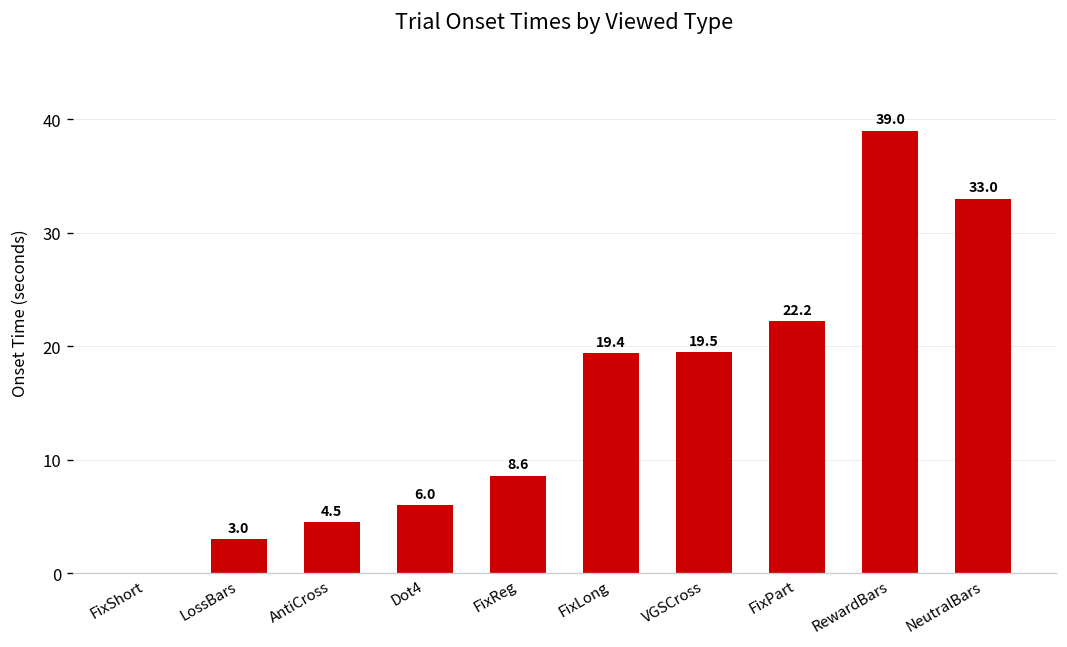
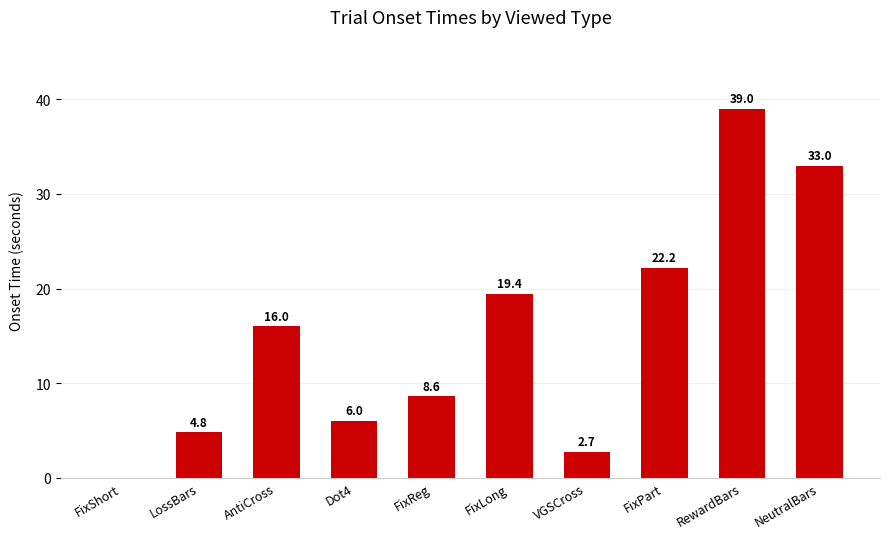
LossBars: 3.0 -> 4.8
AntiCross: 4.5 -> 16.0
VGSCross: 19.5 -> 2.7
